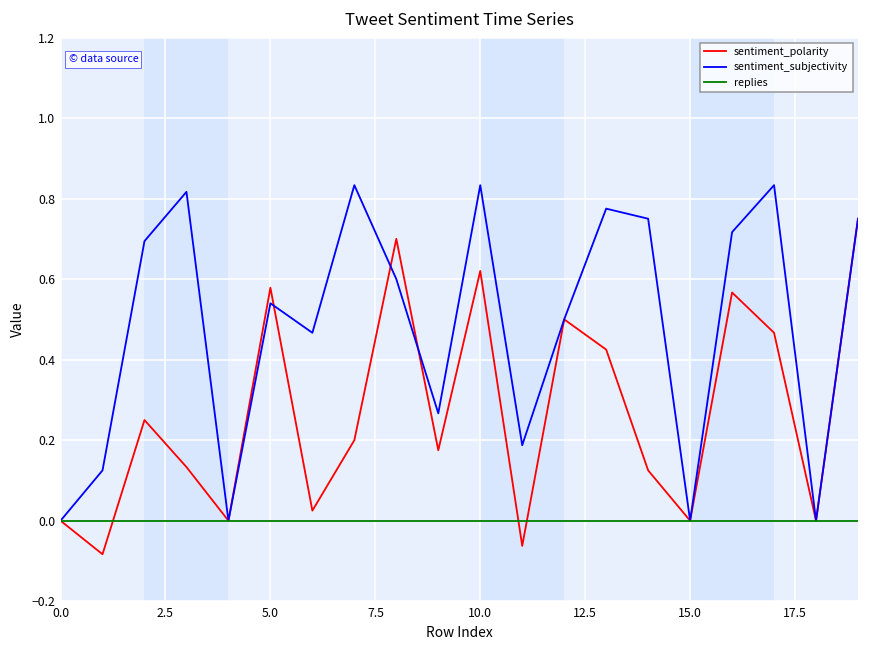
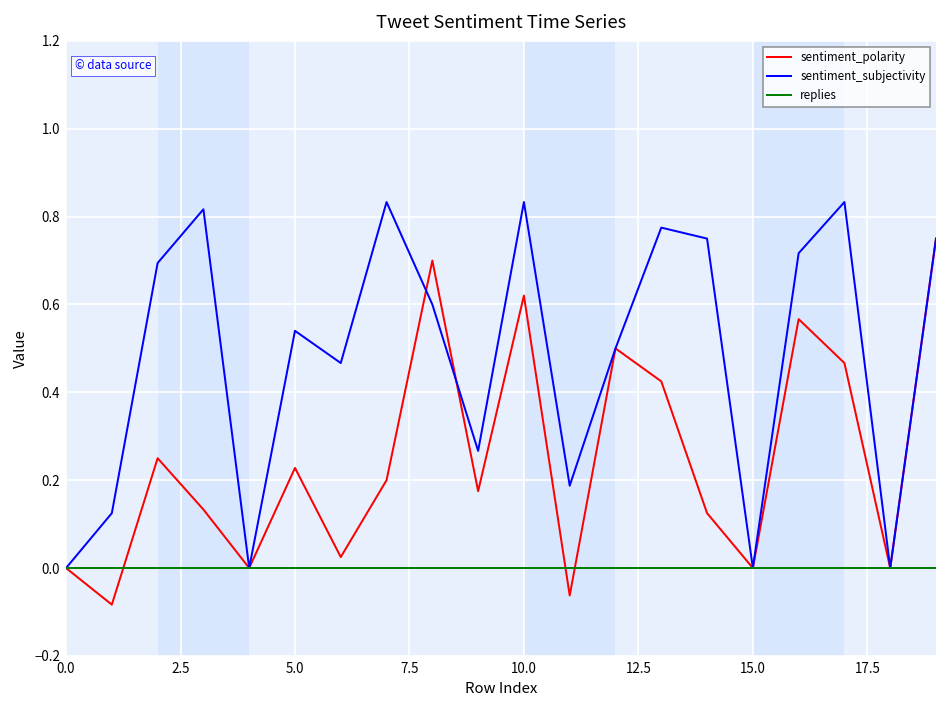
sentiment_polarity, 5.0: 0.58 -> 0.23
